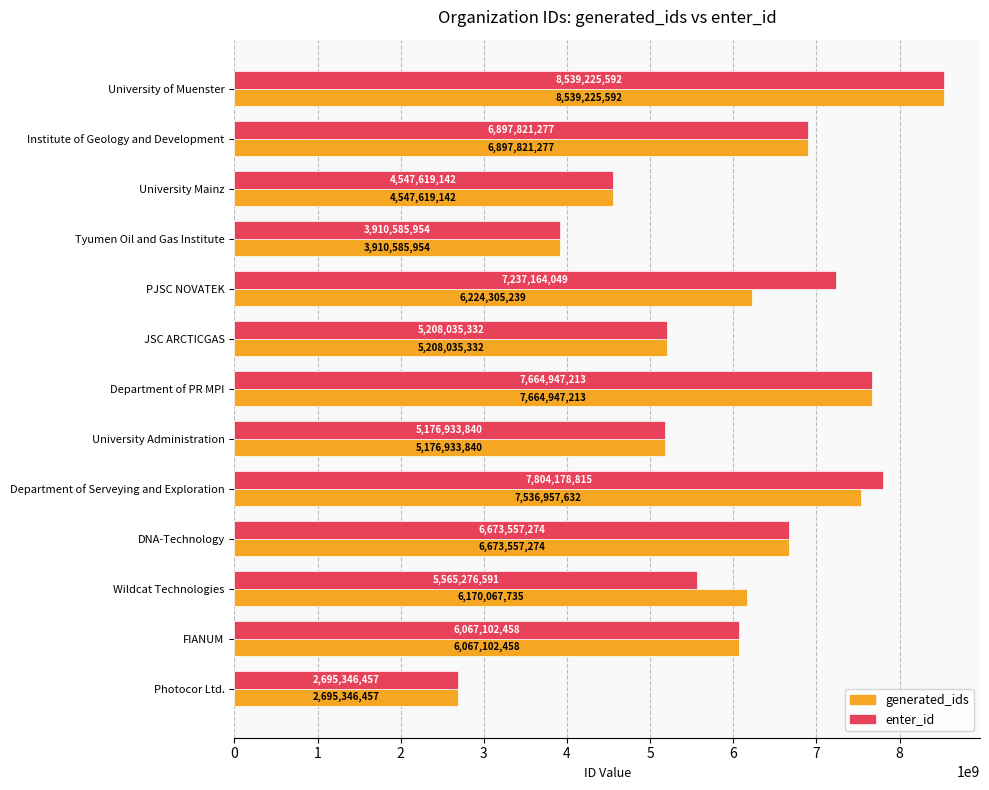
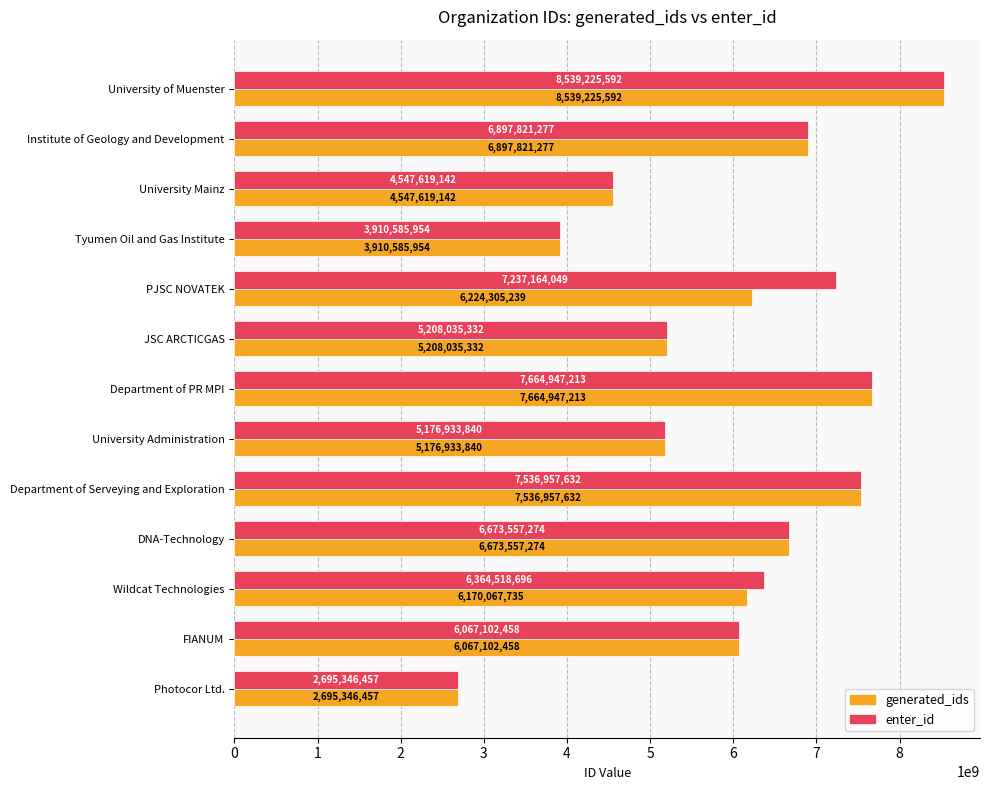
enter_id, Department of Serveying and Exploration: 7,804,178,815 -> 7,536,957,632
enter_id, Wildcat Technologies: 5,565,276,591 -> 6,364,518,696
